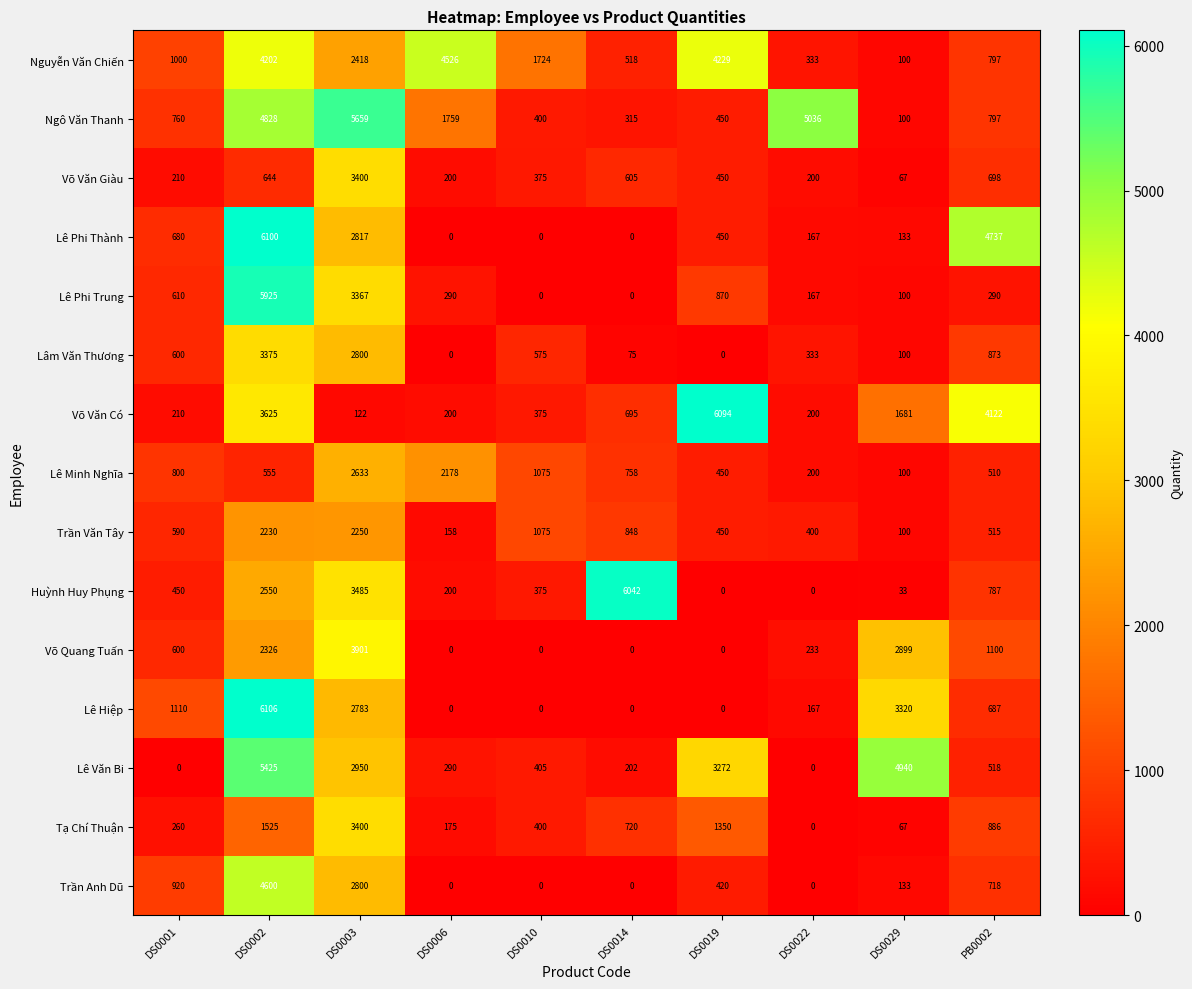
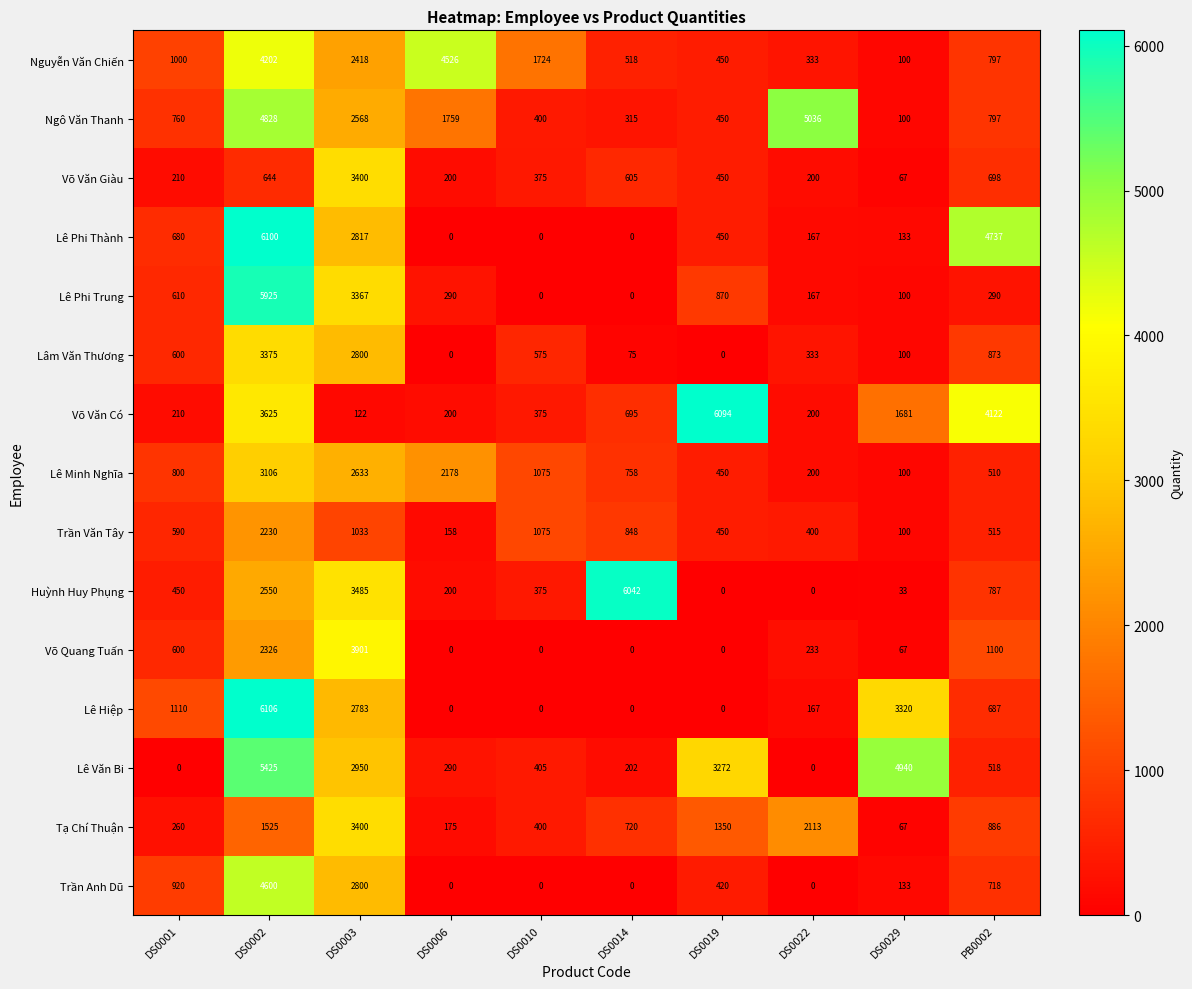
Nguyễn Văn Chiến, DS0019: 4229 -> 450
Ngô Văn Thanh, DS0003: 5659 -> 2568
Lê Minh Nghĩa, DS0002: 555 -> 3106
Trần Văn Tây, DS0003: 2250 -> 1033
Võ Quang Tuấn, DS0029: 2899 -> 67
Tạ Chí Thuận, DS0022: 0 -> 2113
